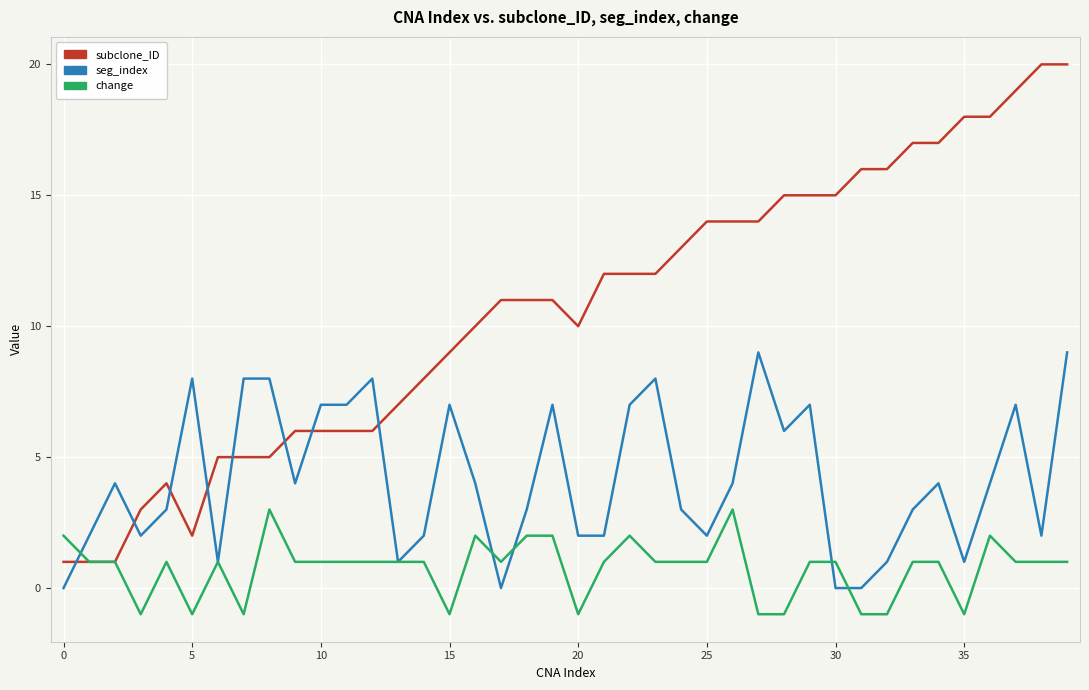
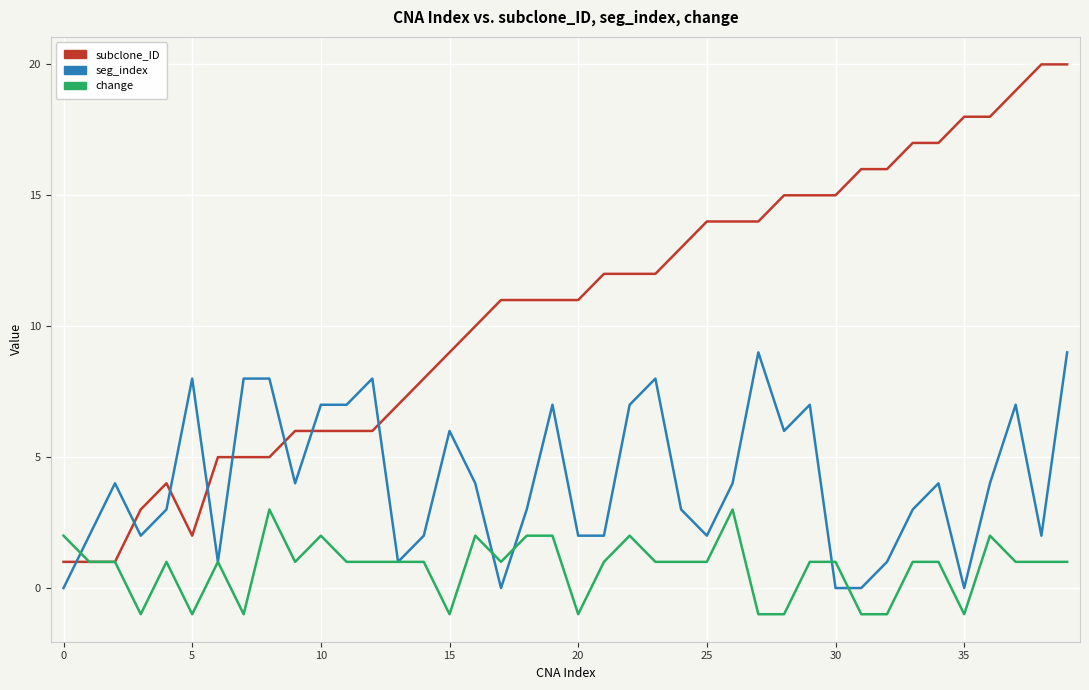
change, 10: 1 -> 2
seg_index, 15: 7 -> 6
subclone_ID, 20: 10 -> 11
seg_index, 35: 1 -> 0
